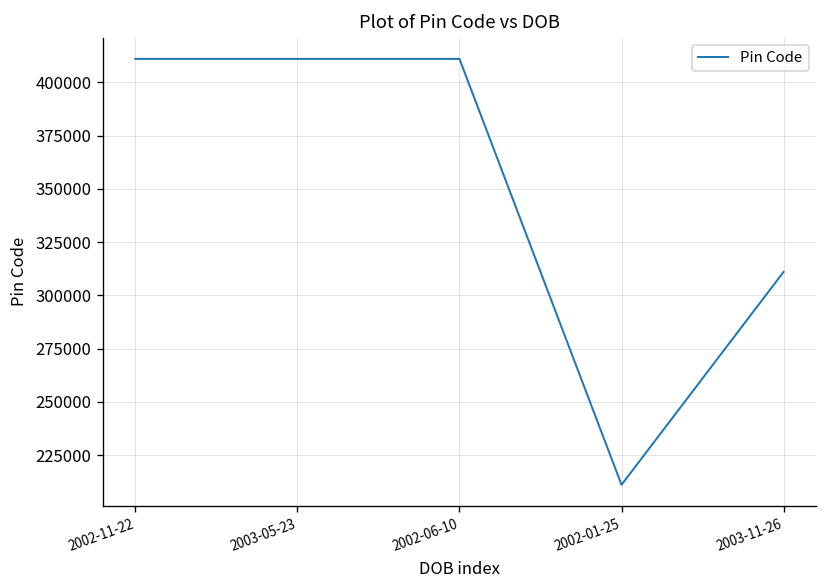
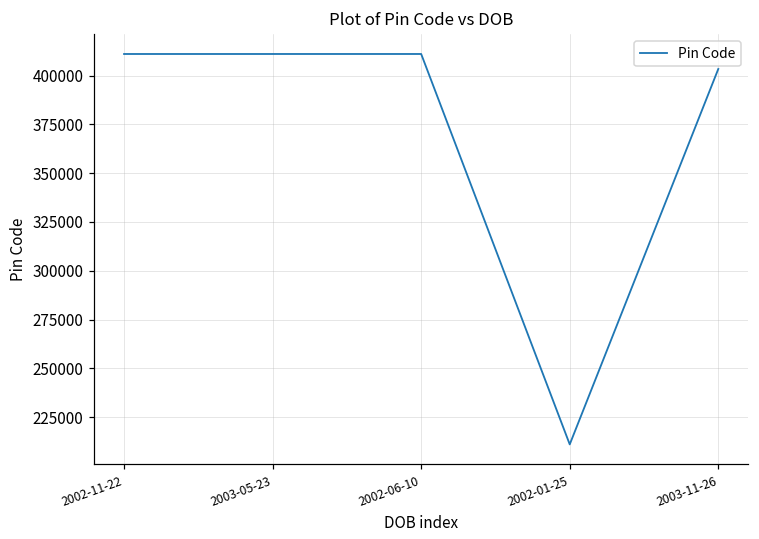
2003-11-26: 311000 -> 403000
